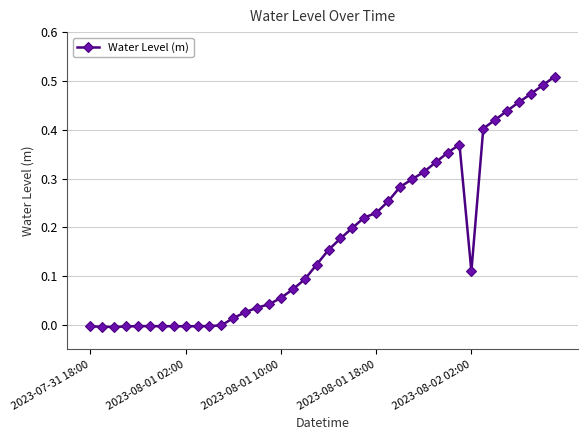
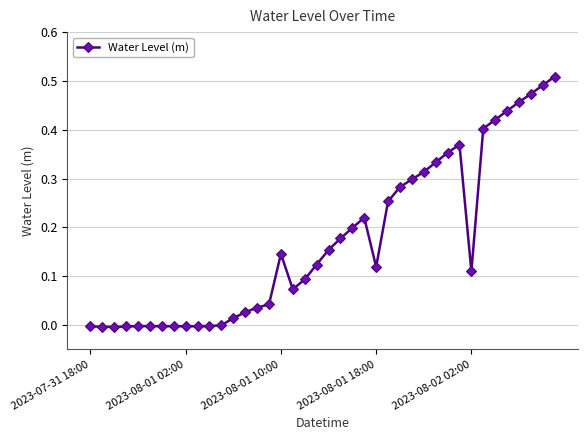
2023-08-01 10:00: 0.06 -> 0.15
2023-08-01 18:00: 0.23 -> 0.12
